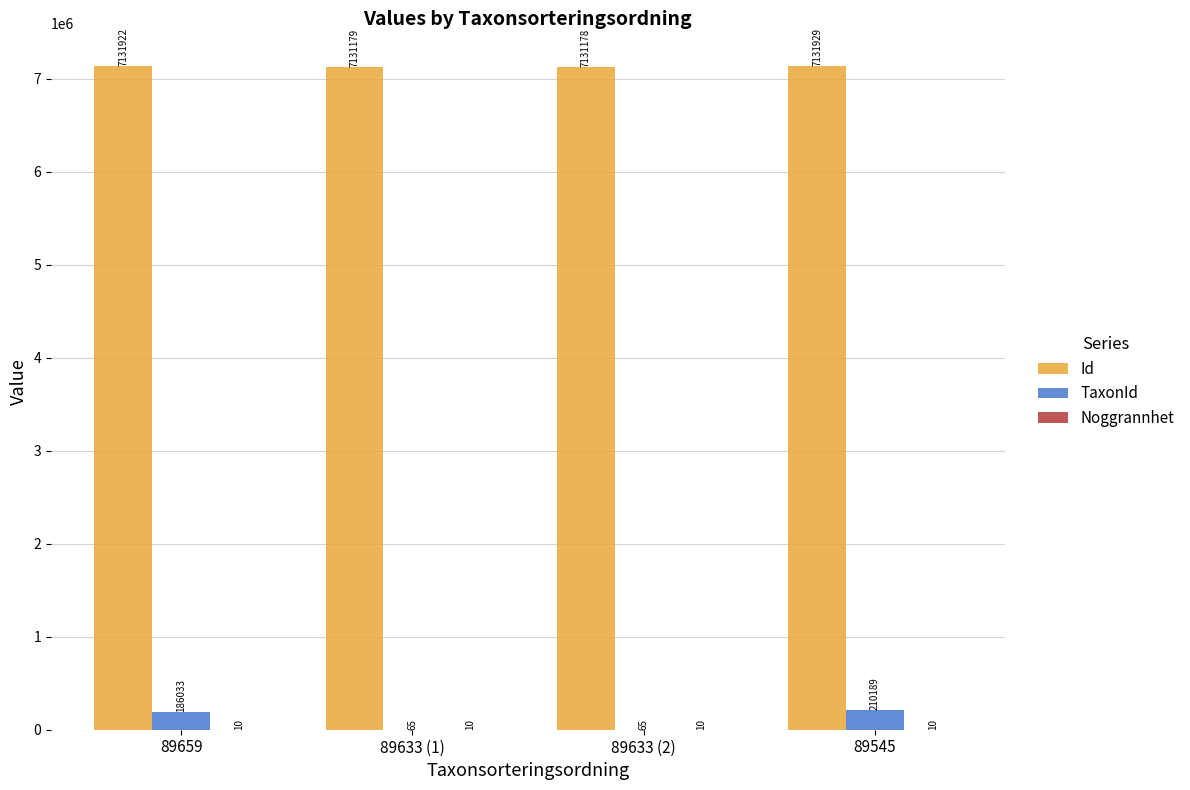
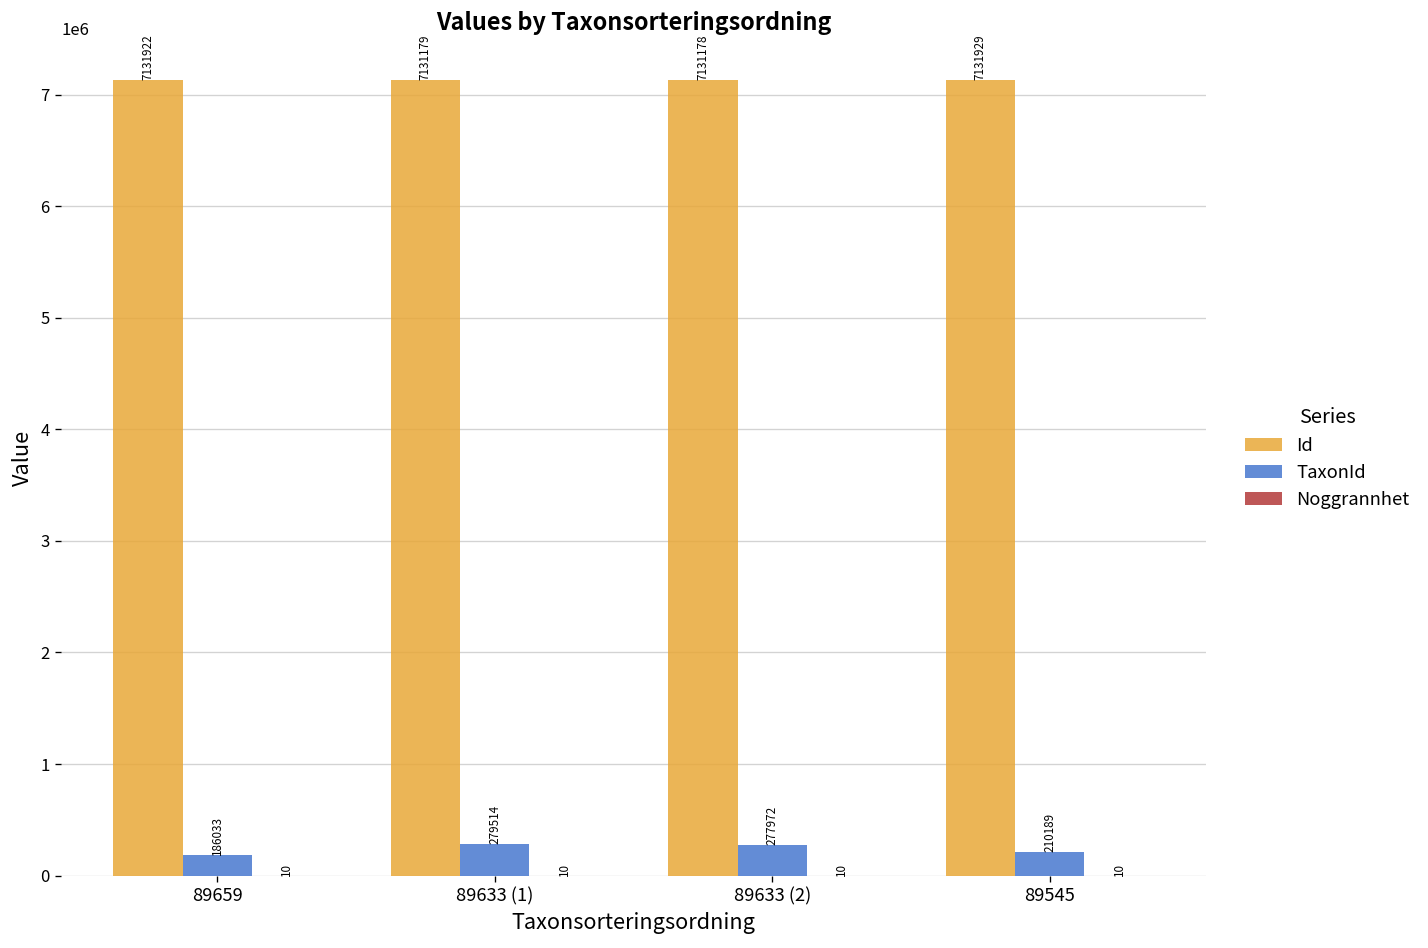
TaxonId, 89633 (1): 65 -> 279514
TaxonId, 89633 (2): 65 -> 277972
